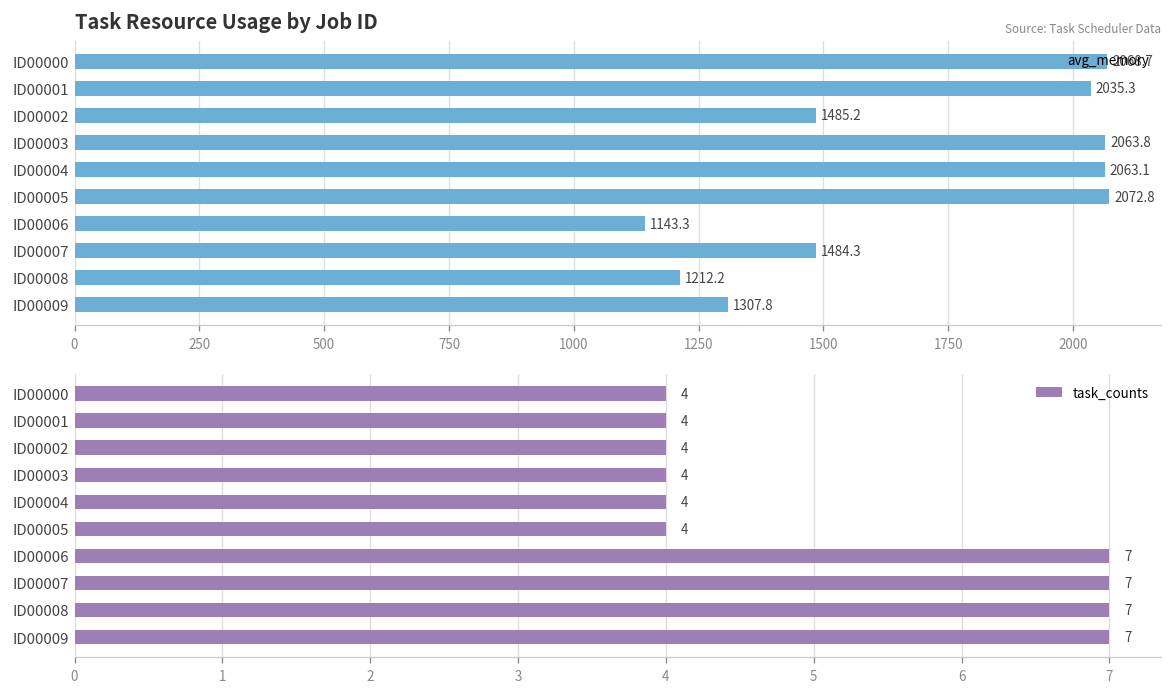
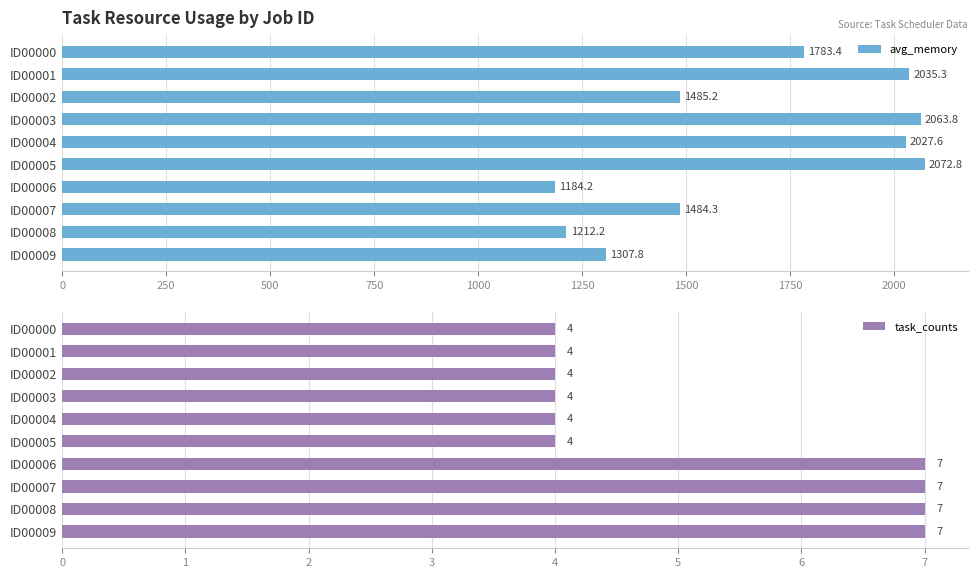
Task Resource Usage by Job ID, ID00000: 2068.7 -> 1783.4
Task Resource Usage by Job ID, ID00004: 2063.1 -> 2027.6
Task Resource Usage by Job ID, ID00006: 1143.3 -> 1184.2
